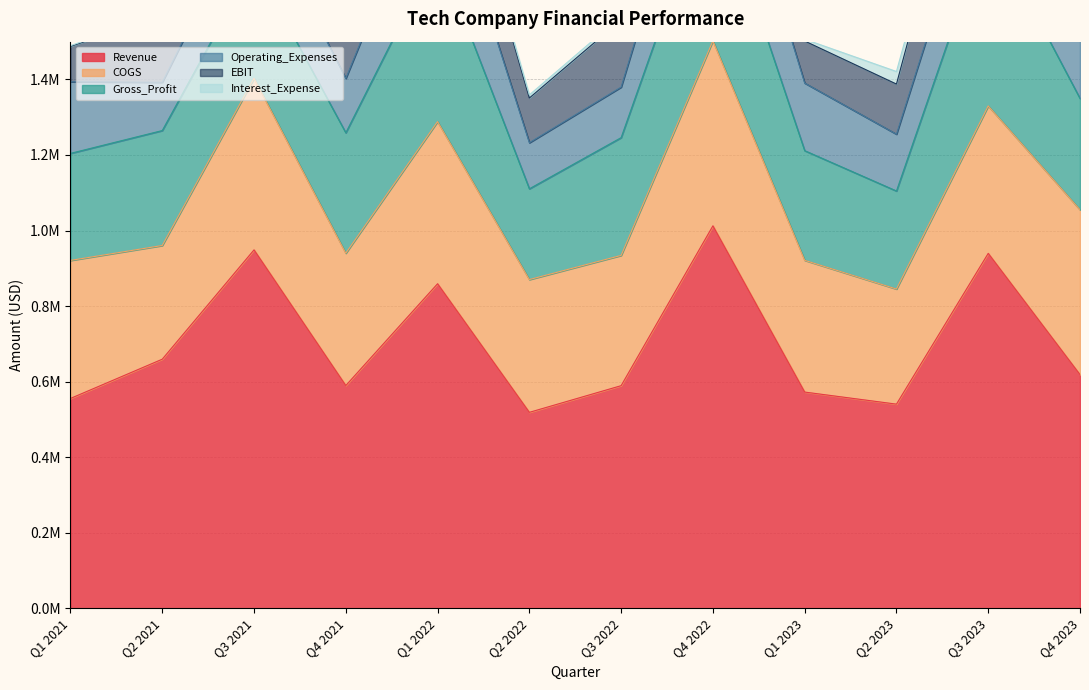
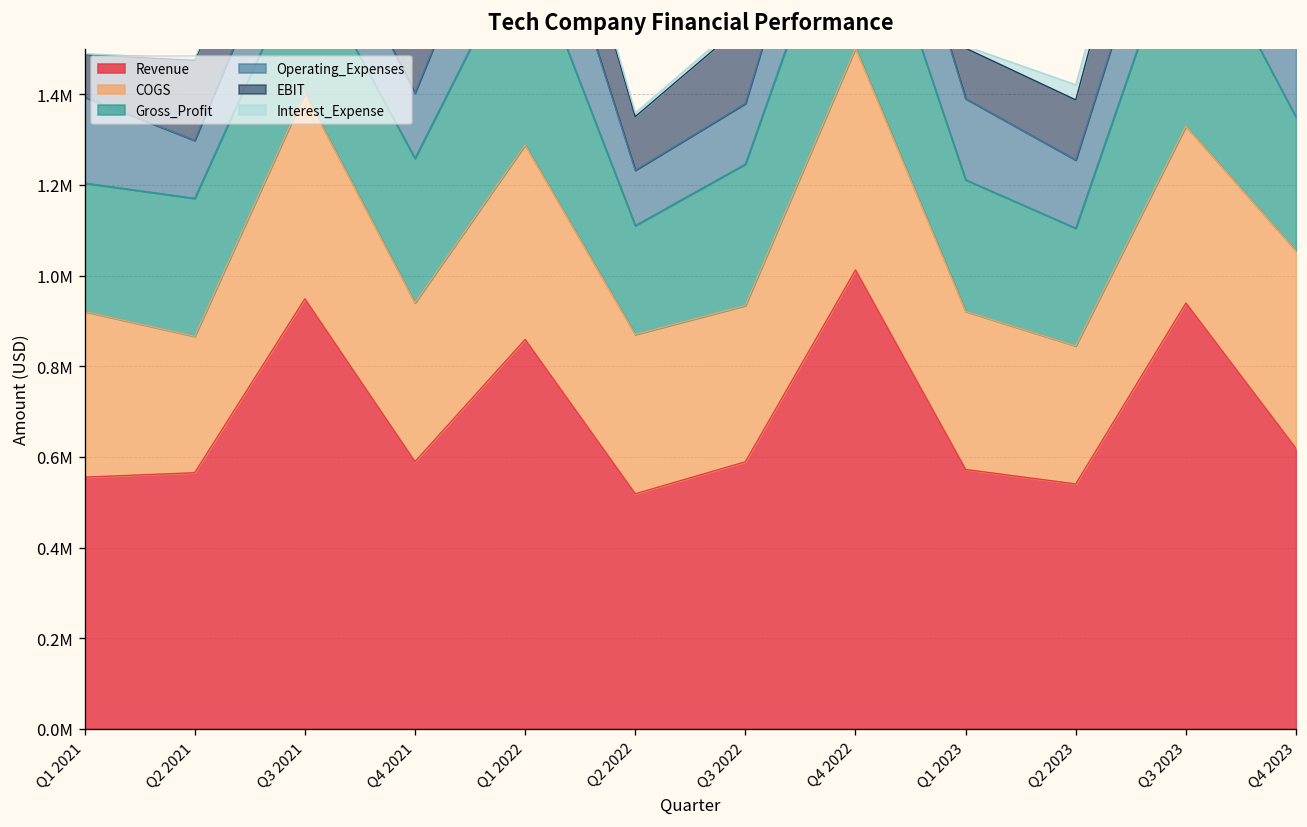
Revenue, Q2 2021: 660000 -> 570000
